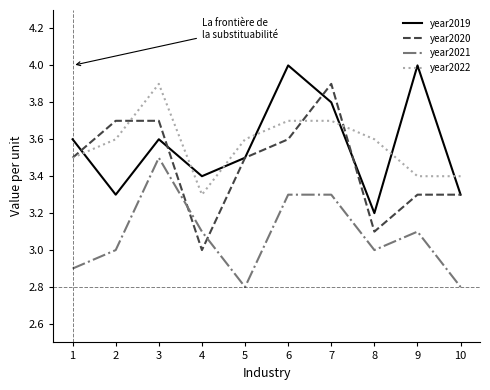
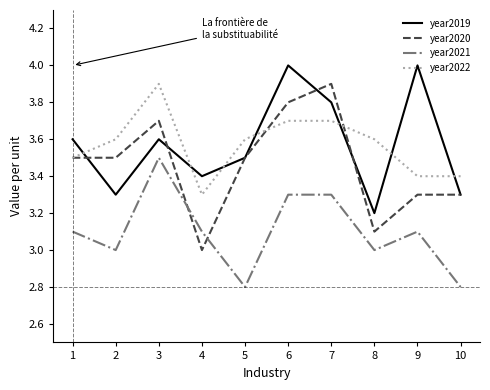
year2021, 1: 2.9 -> 3.1
year2020, 2: 3.7 -> 3.5
year2020, 6: 3.6 -> 3.8
